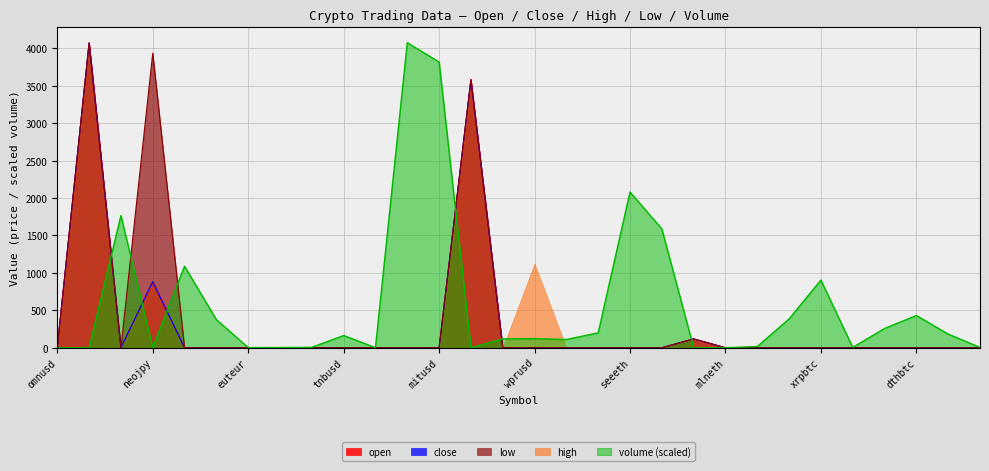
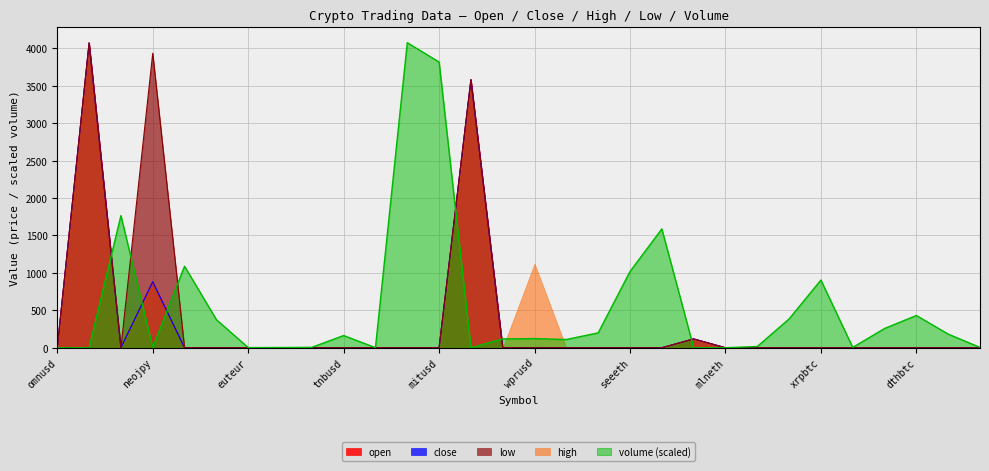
volume (scaled), seeeth: 2100 -> 1000
